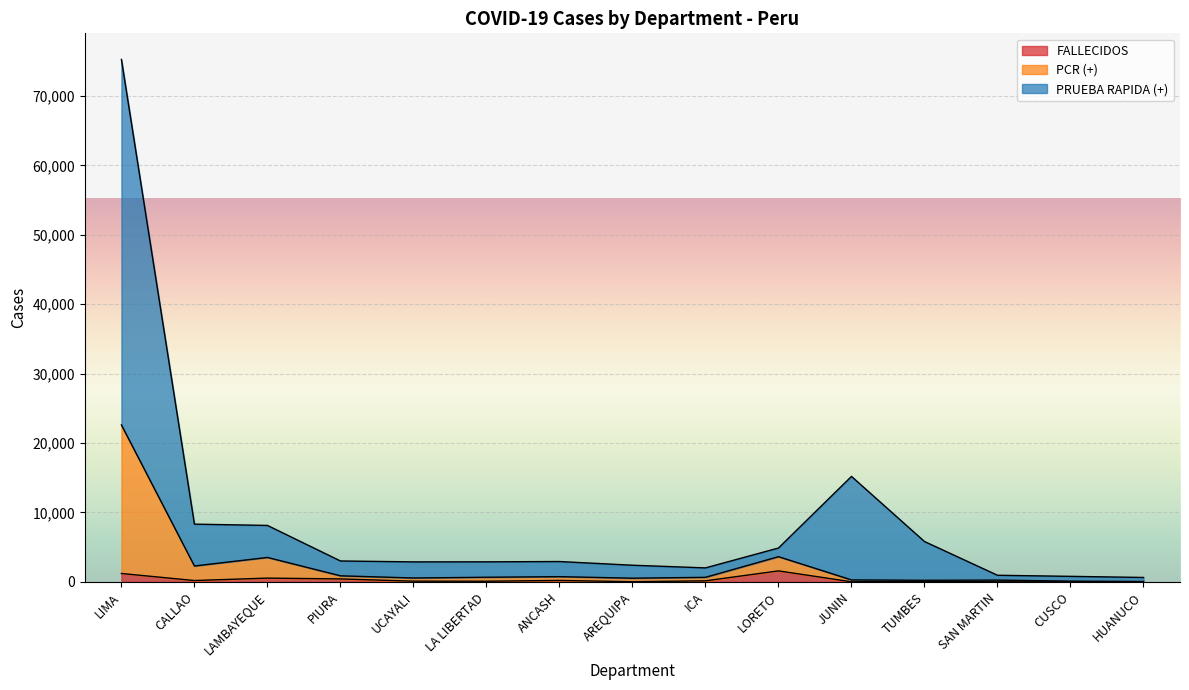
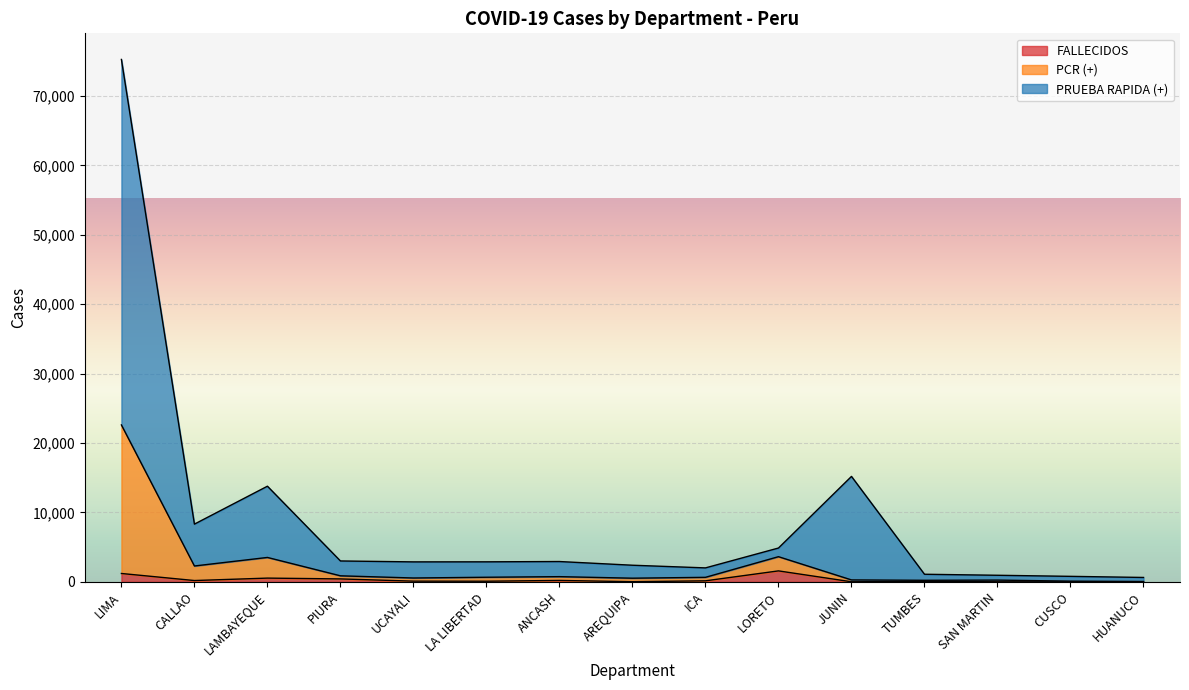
PRUEBA RAPIDA (+), LAMBAYEQUE: 5,000 -> 10,000
PRUEBA RAPIDA (+), TUMBES: 6,000 -> 1,000
